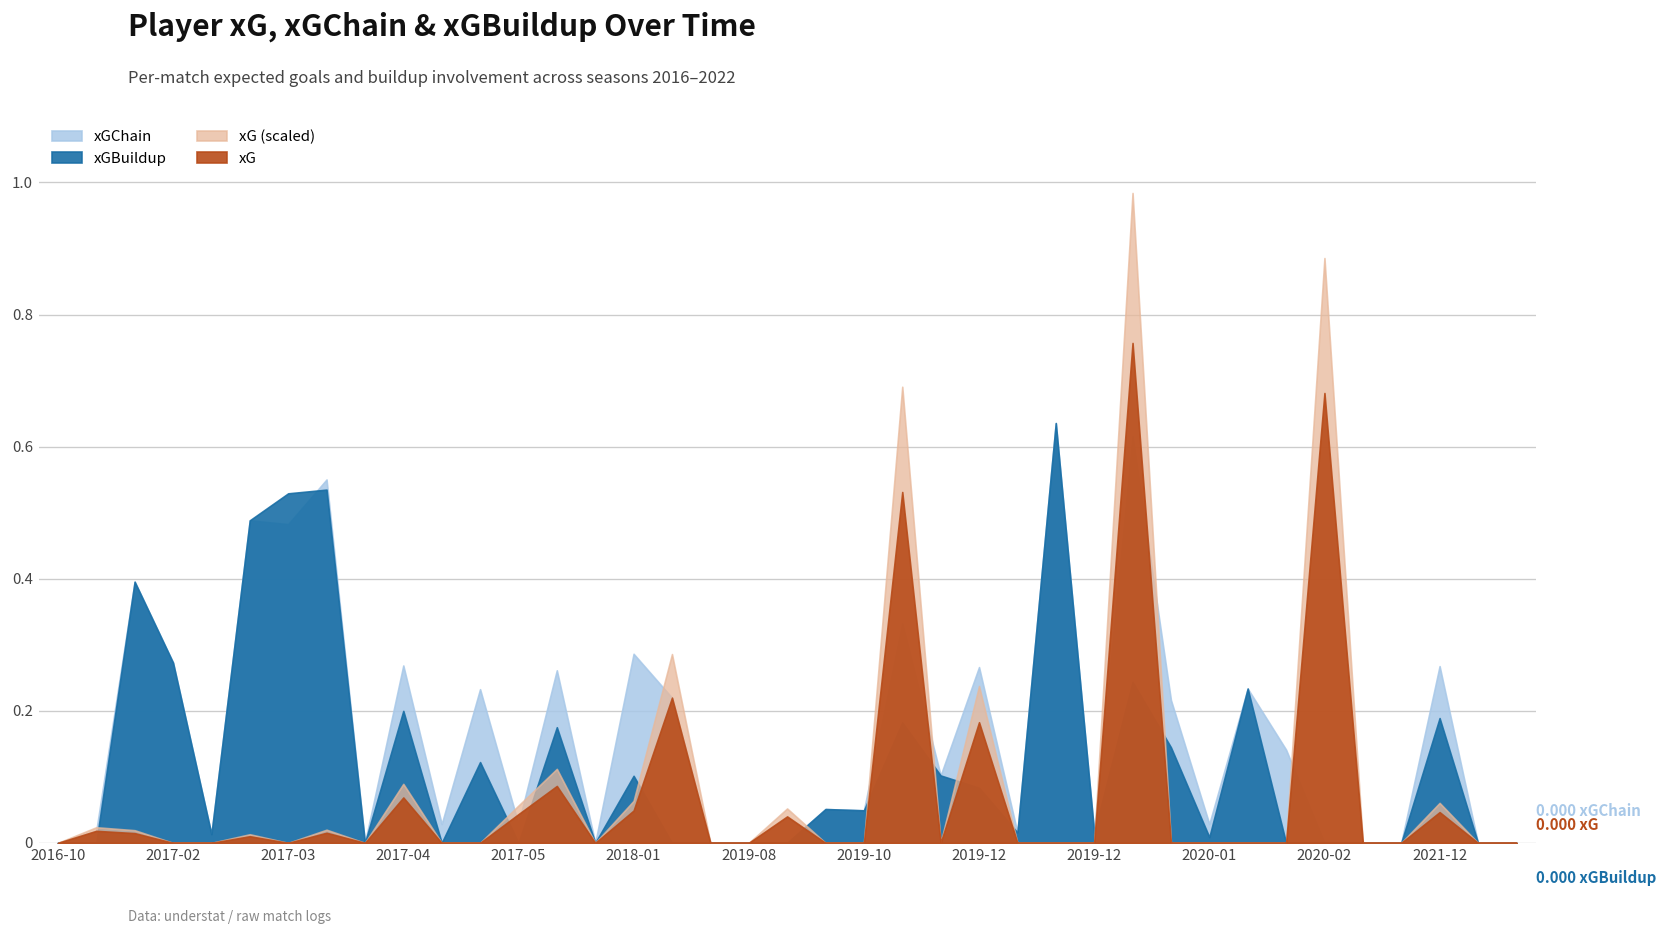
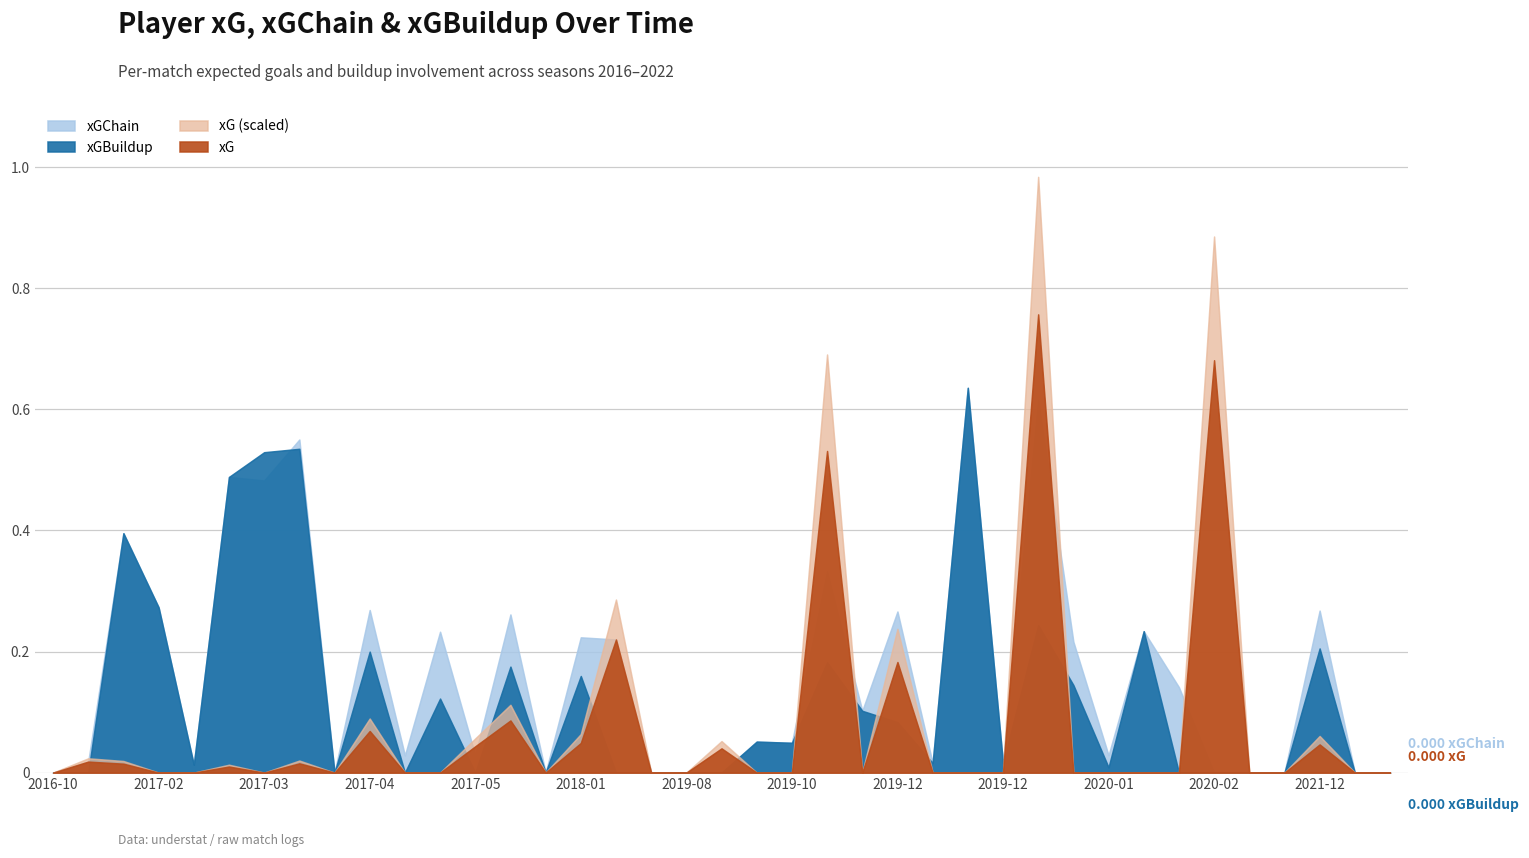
xGChain, 2018-01: 0.29 -> 0.22
xGBuildup, 2018-01: 0.10 -> 0.16
xGBuildup, 2021-12: 0.19 -> 0.21
